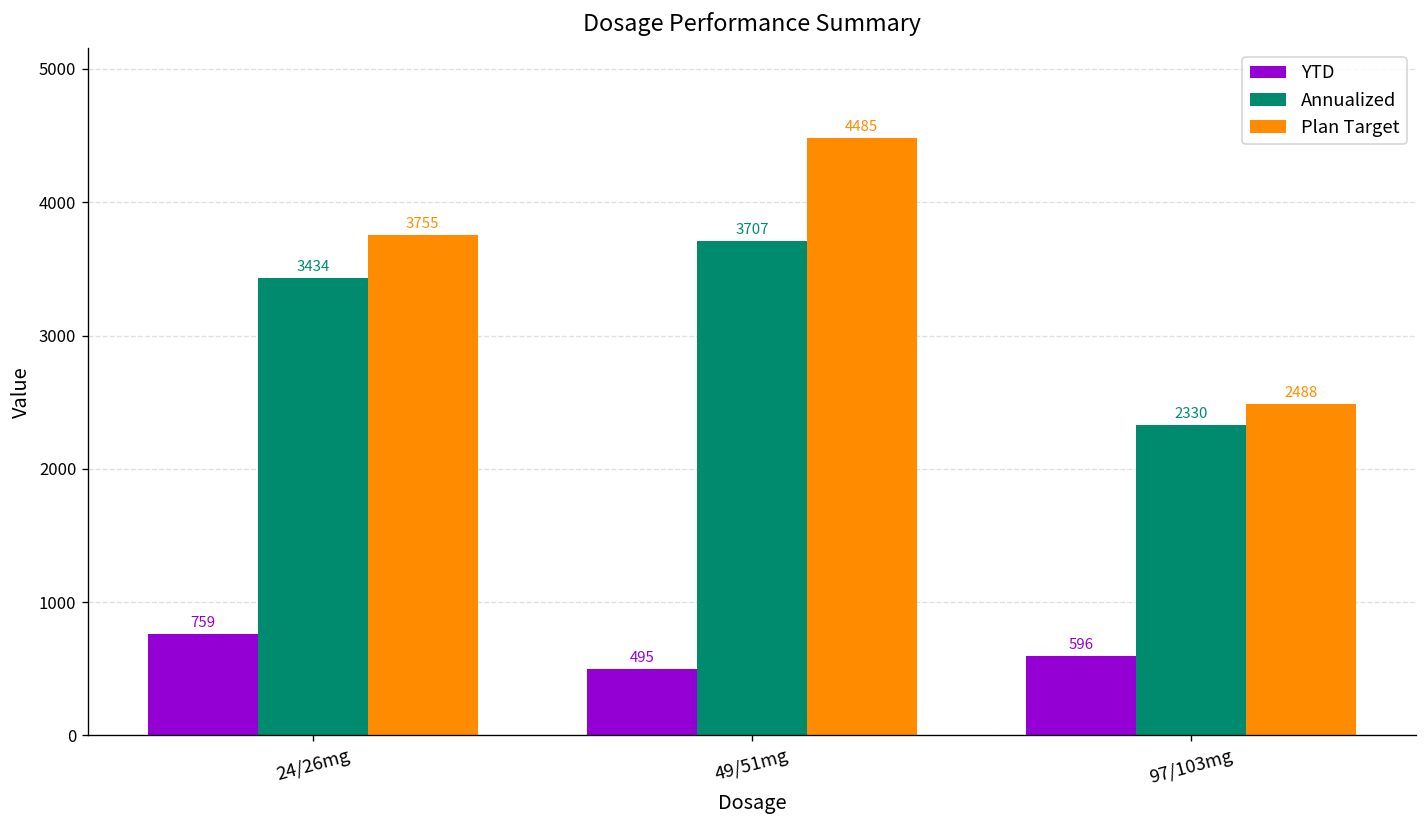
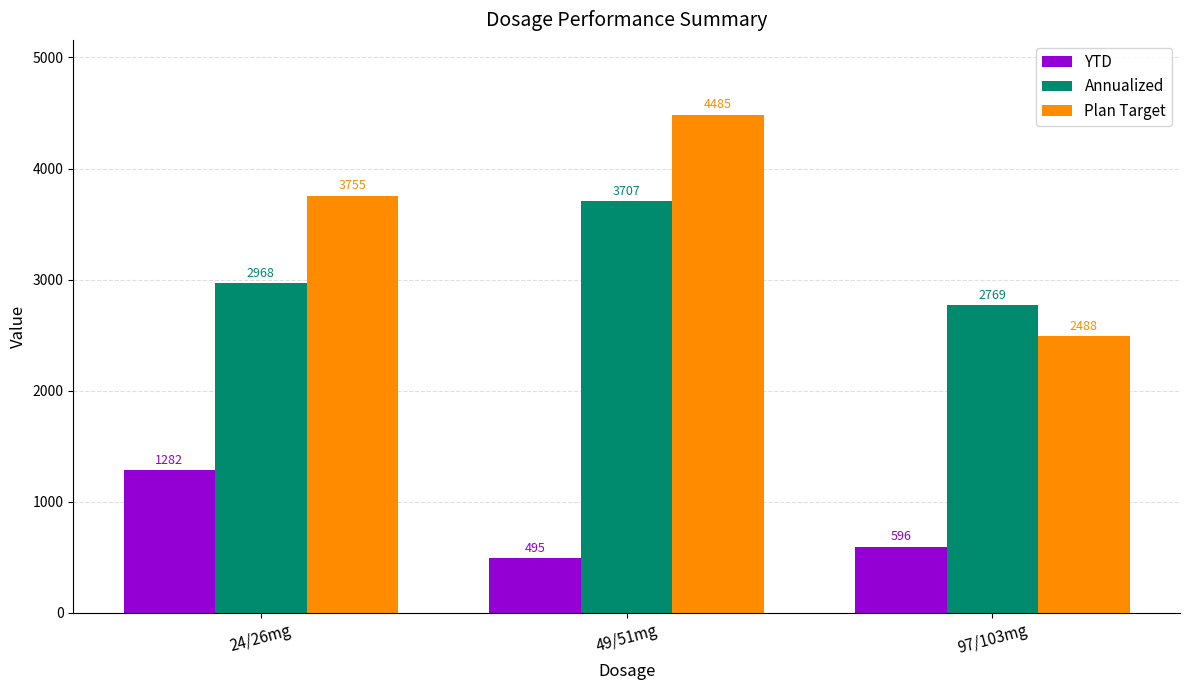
YTD, 24/26mg: 759 -> 1282
Annualized, 24/26mg: 3434 -> 2968
Annualized, 97/103mg: 2330 -> 2769
